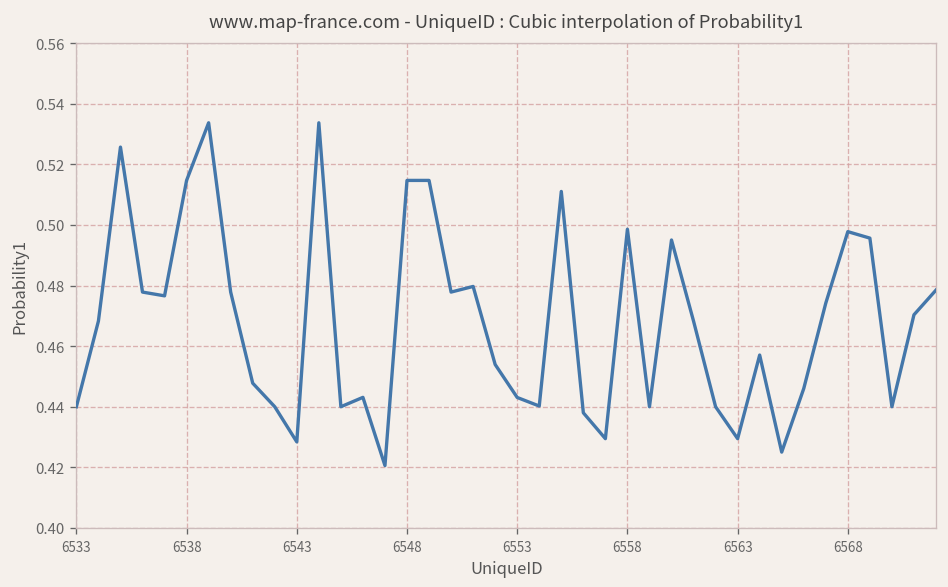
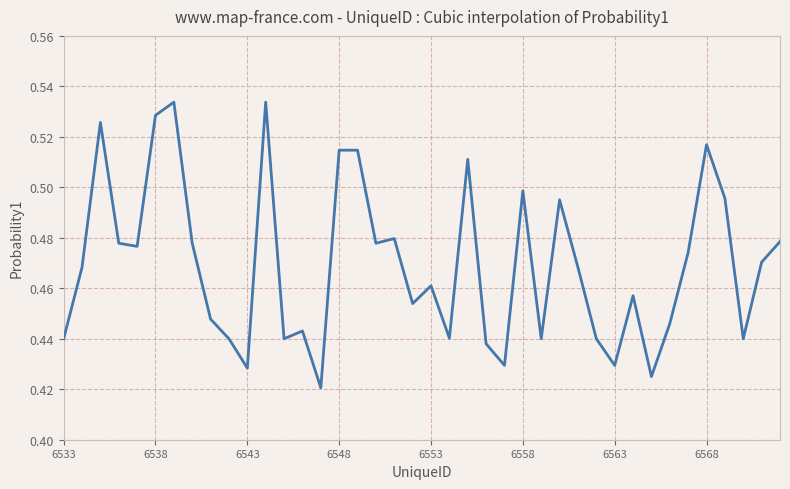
6538: 0.515 -> 0.529
6553: 0.443 -> 0.461
6568: 0.498 -> 0.517
